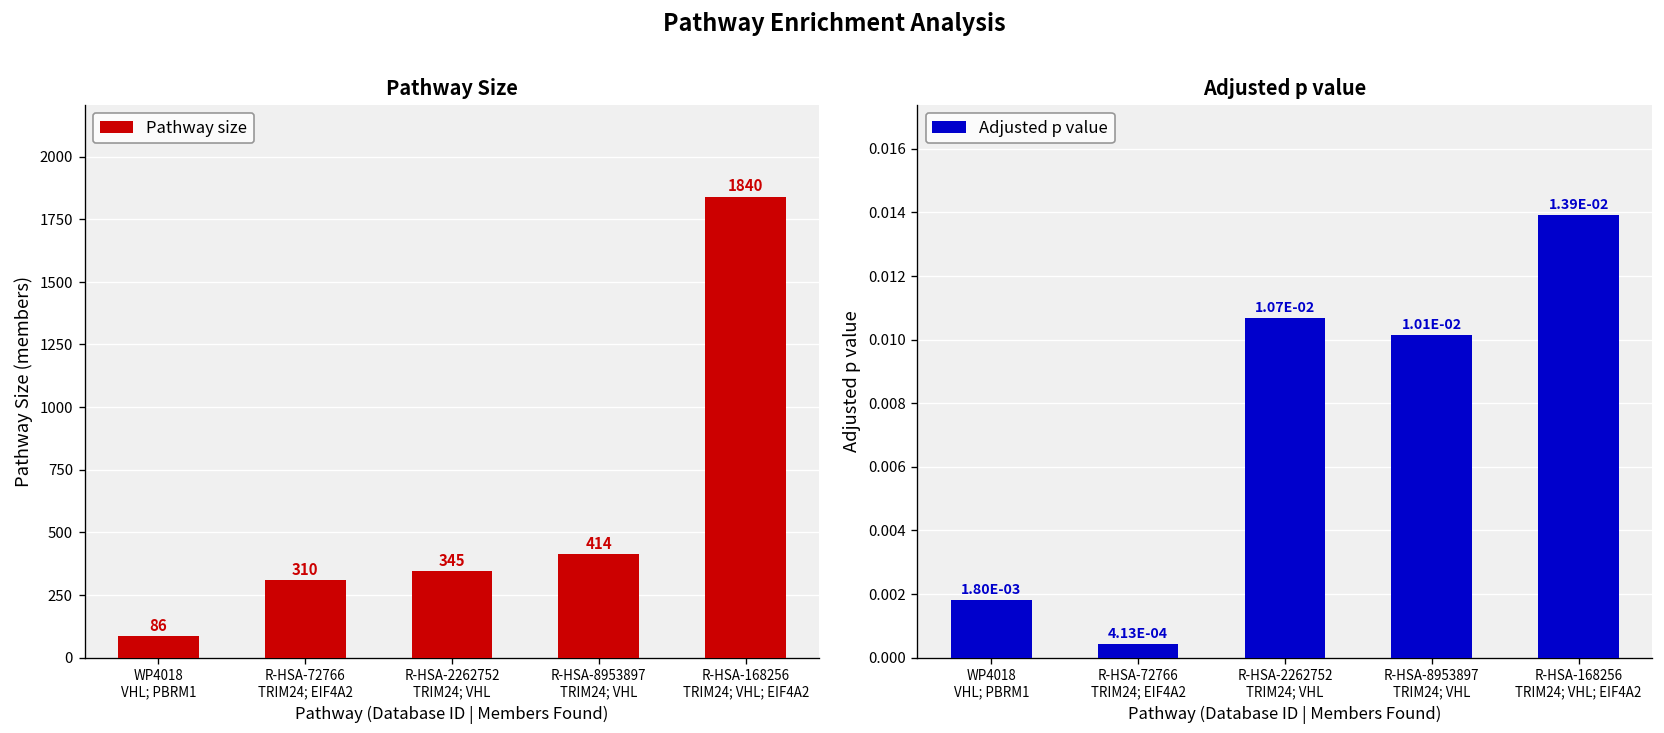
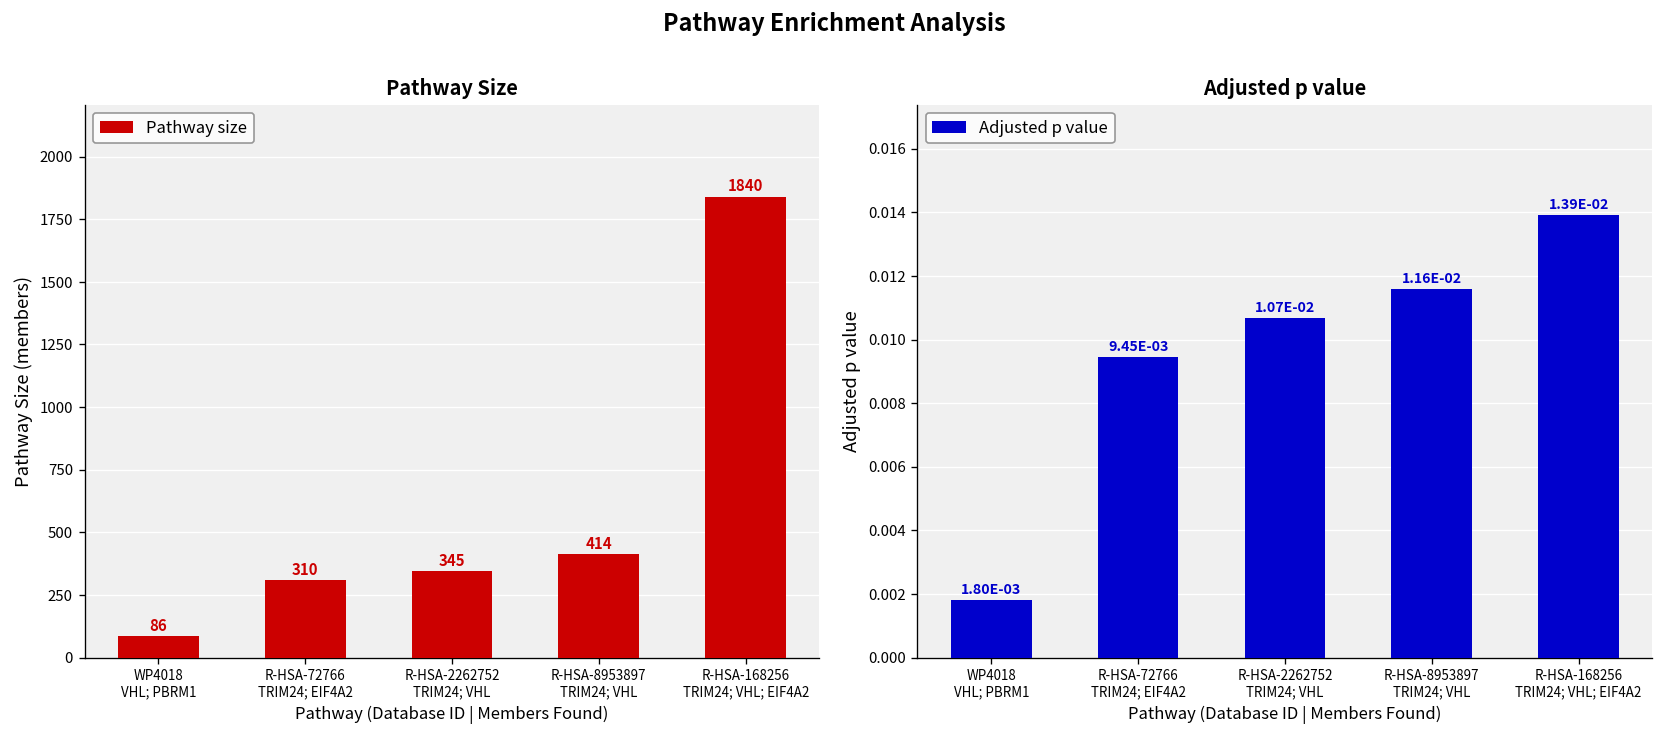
Adjusted p value, R-HSA-72766 TRIM24; EIF4A2: 4.13E-04 -> 9.45E-03
Adjusted p value, R-HSA-8953897 TRIM24; VHL: 1.01E-02 -> 1.16E-02
